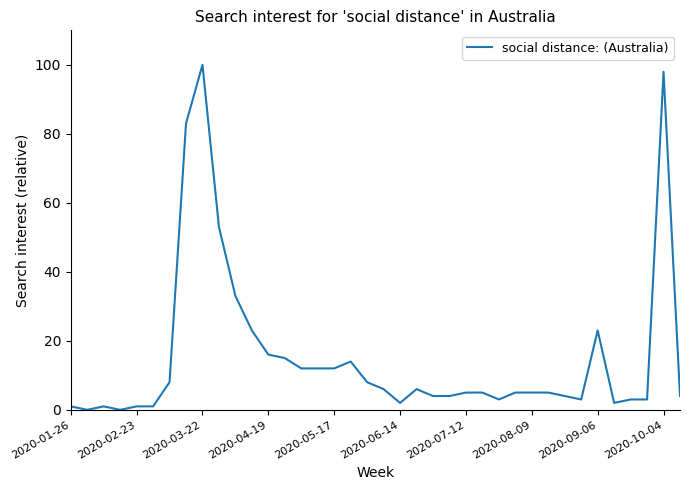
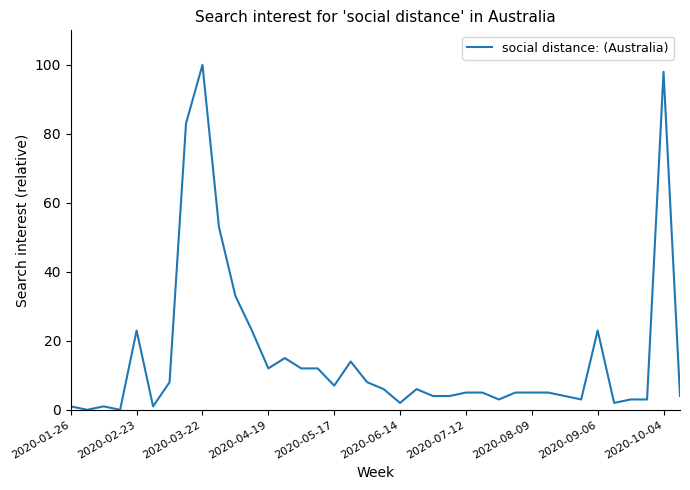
2020-02-23: 1 -> 23
2020-04-19: 16 -> 12
2020-05-17: 12 -> 7
